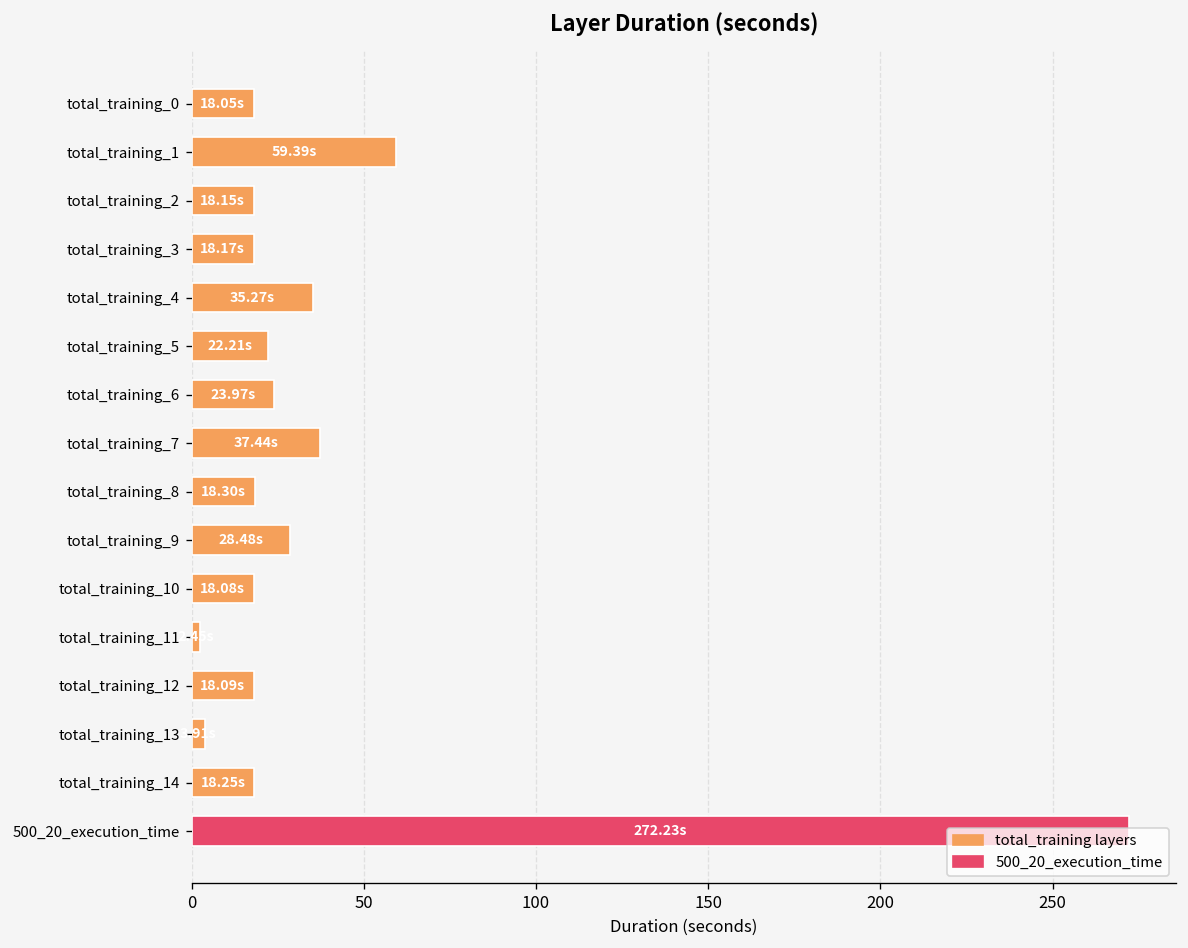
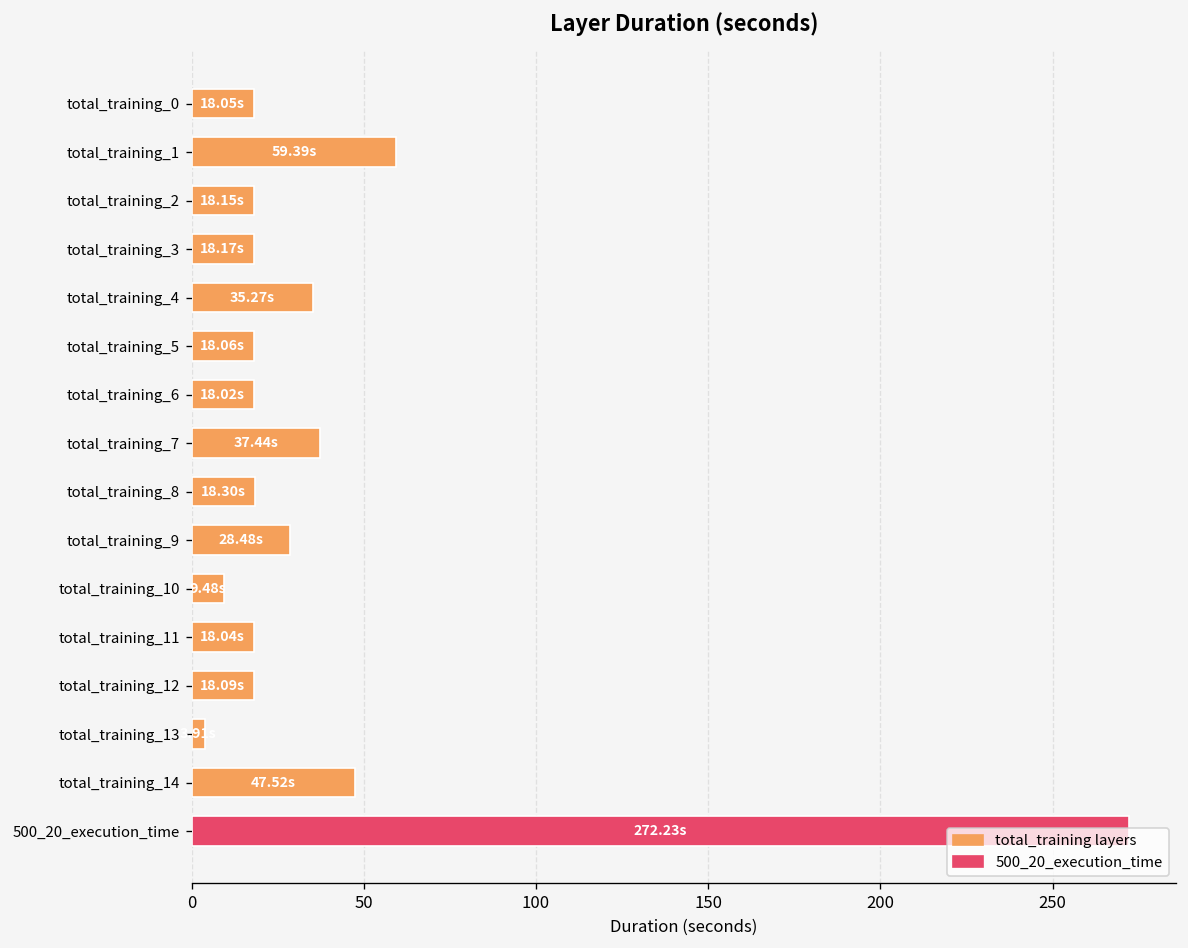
total_training_5: 22.21s -> 18.06s
total_training_6: 23.97s -> 18.02s
total_training_10: 18.08s -> 9.48s
total_training_11: 2 -> 18
total_training_14: 18.25s -> 47.52s
